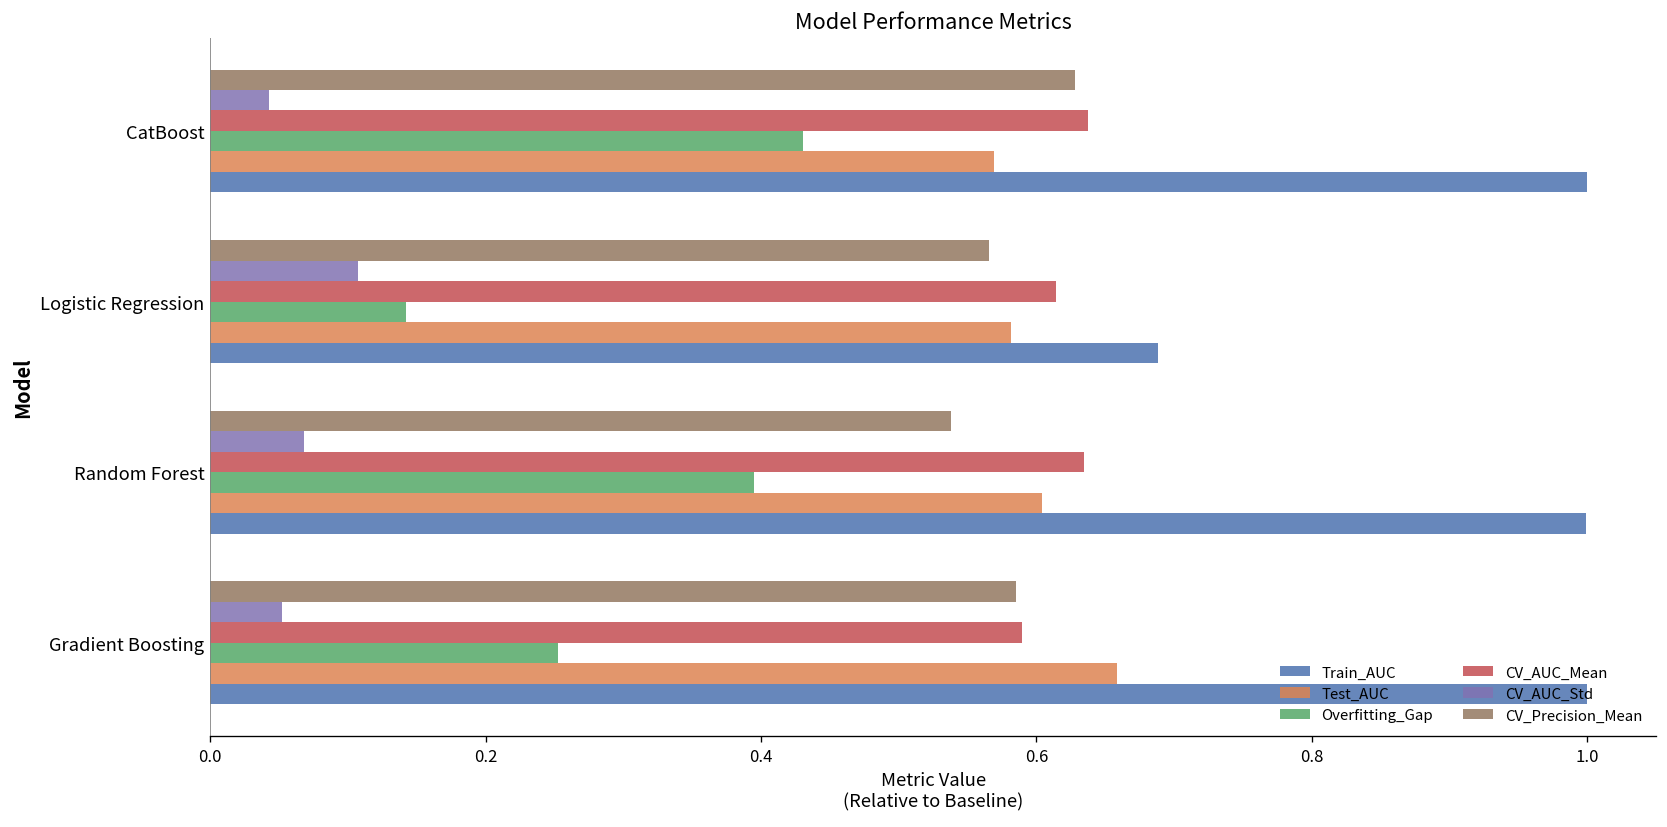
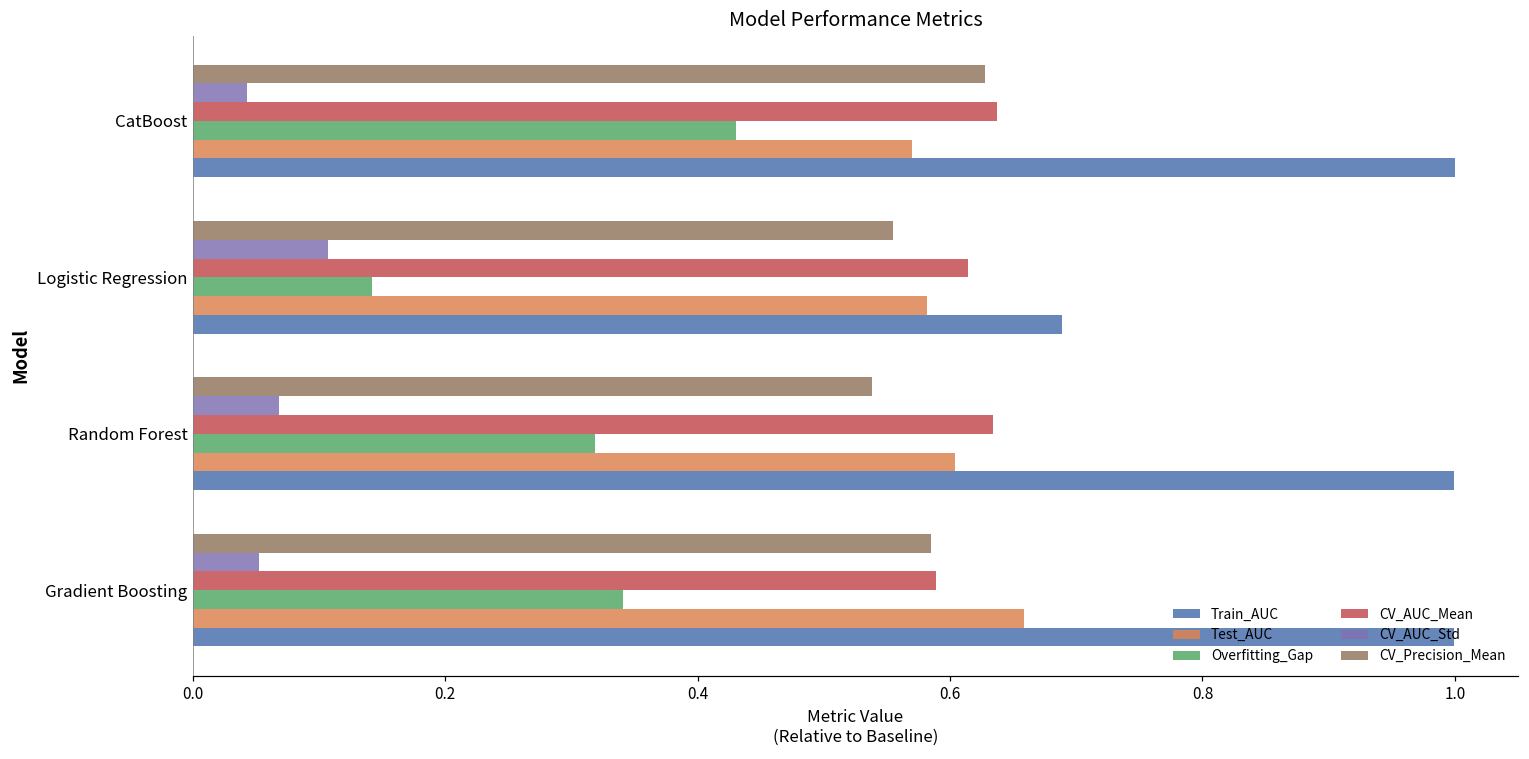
CV_Precision_Mean, Logistic Regression: 0.565 -> 0.554
Overfitting_Gap, Random Forest: 0.395 -> 0.318
Overfitting_Gap, Gradient Boosting: 0.253 -> 0.341
